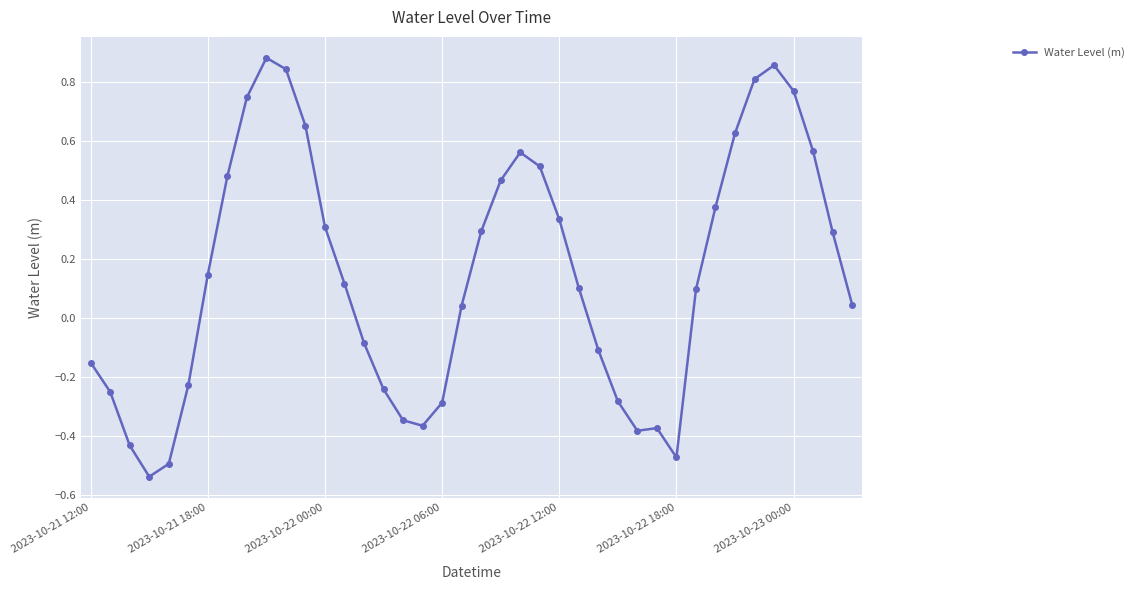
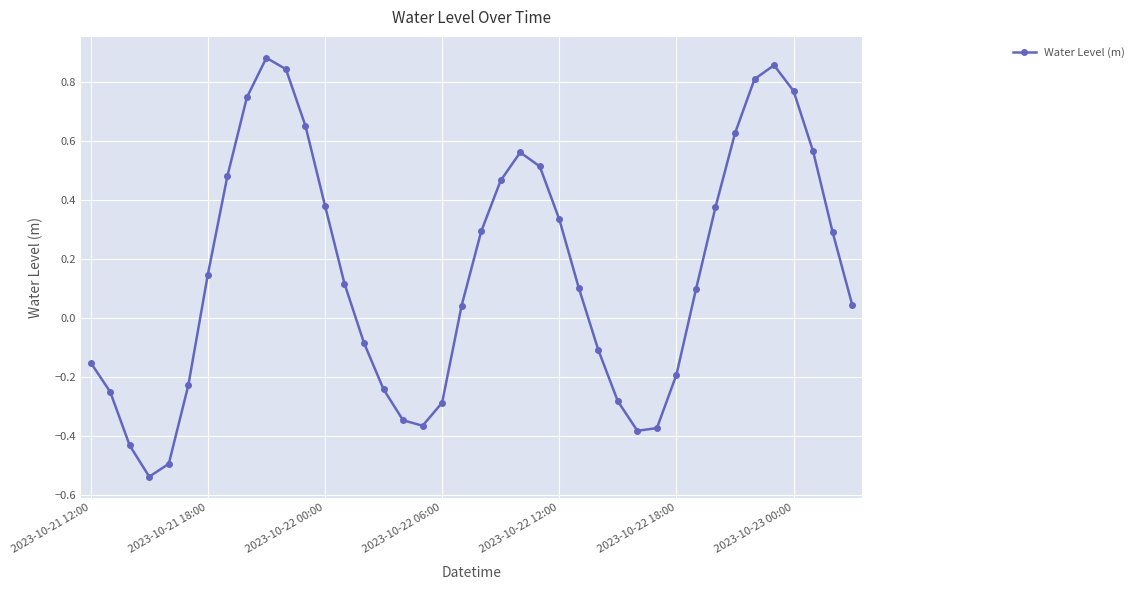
2023-10-22 00:00: 0.31 -> 0.38
2023-10-22 18:00: -0.47 -> -0.19
